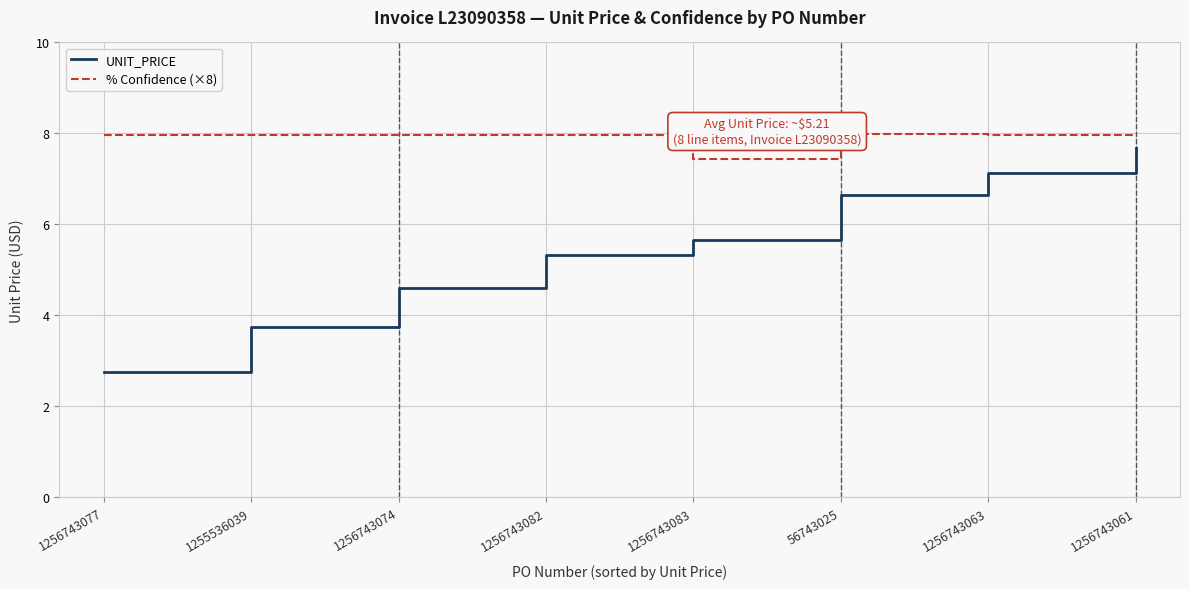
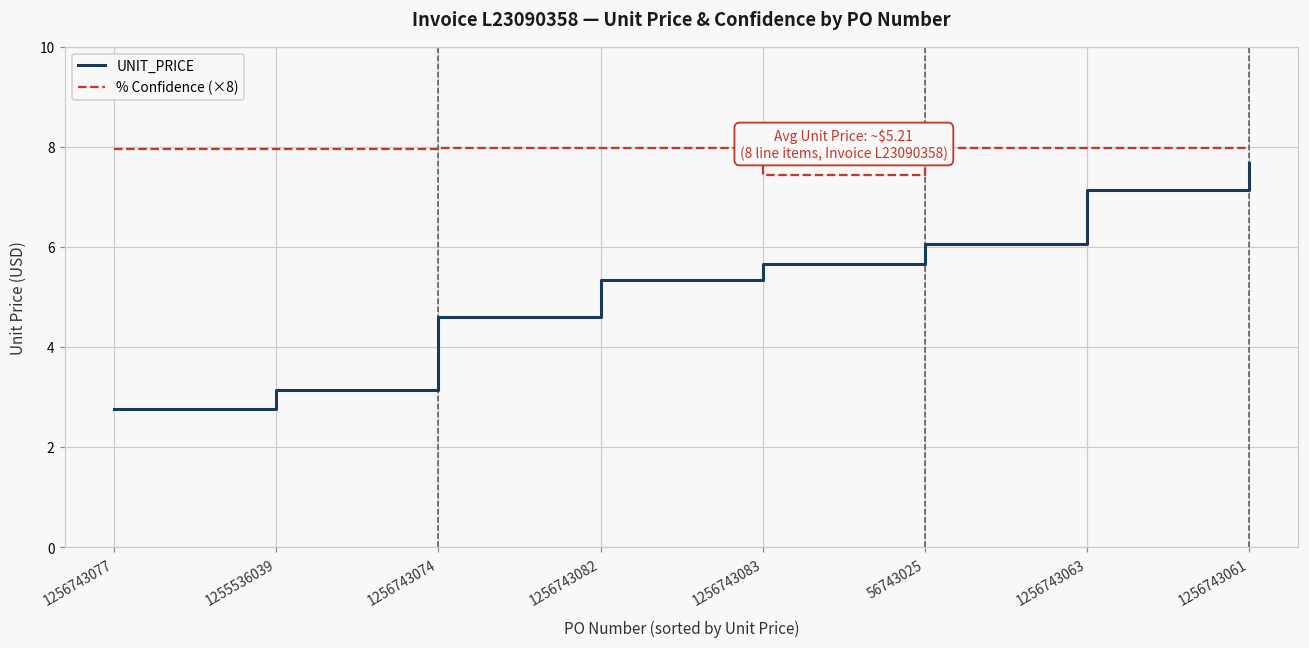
UNIT_PRICE, 1255536039: 3.7 -> 3.1
UNIT_PRICE, 56743025: 6.6 -> 6.1
